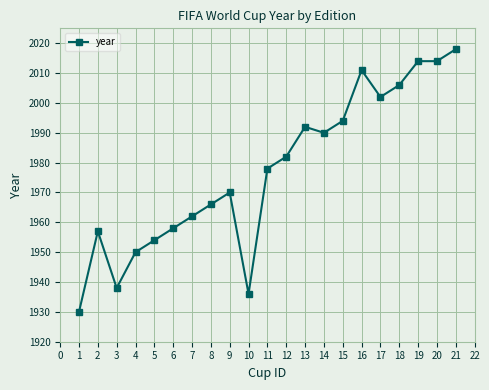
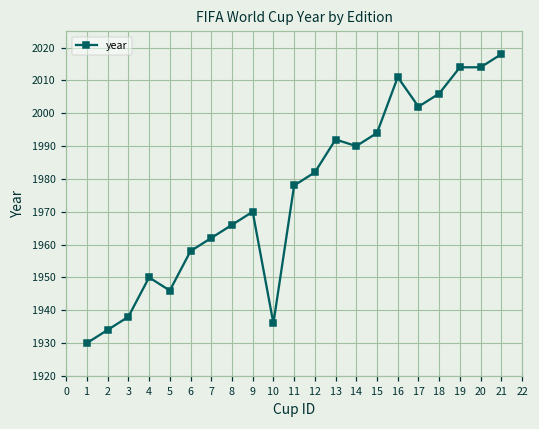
2: 1957 -> 1934
5: 1954 -> 1946
